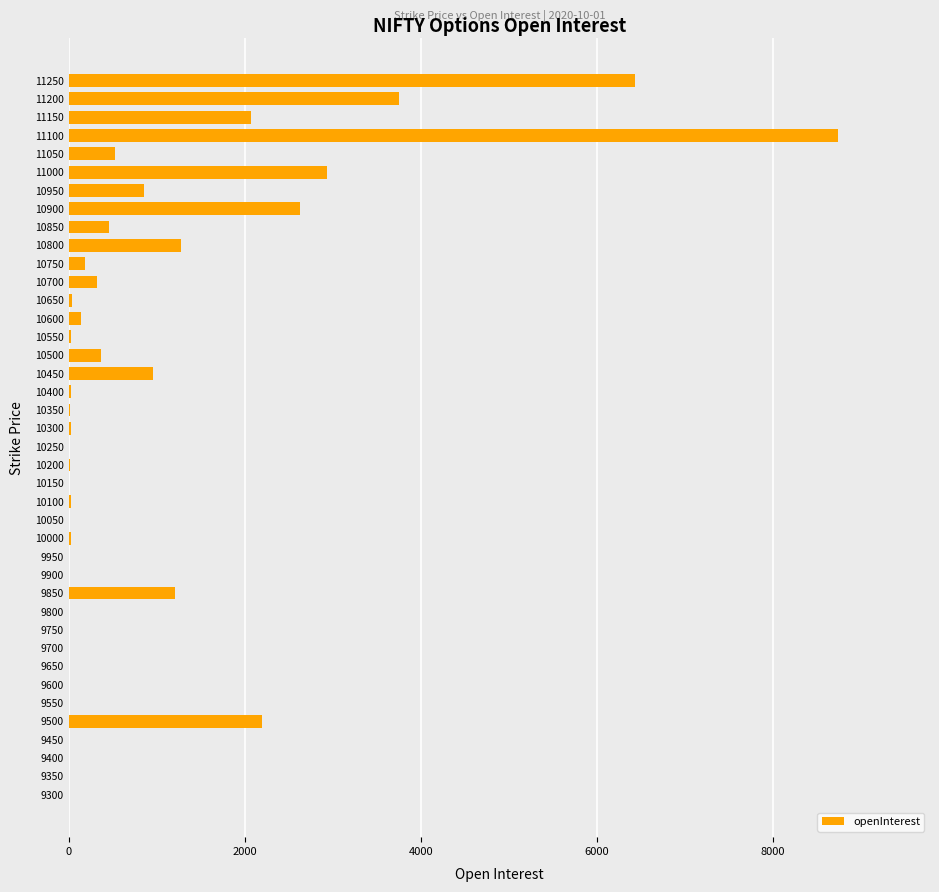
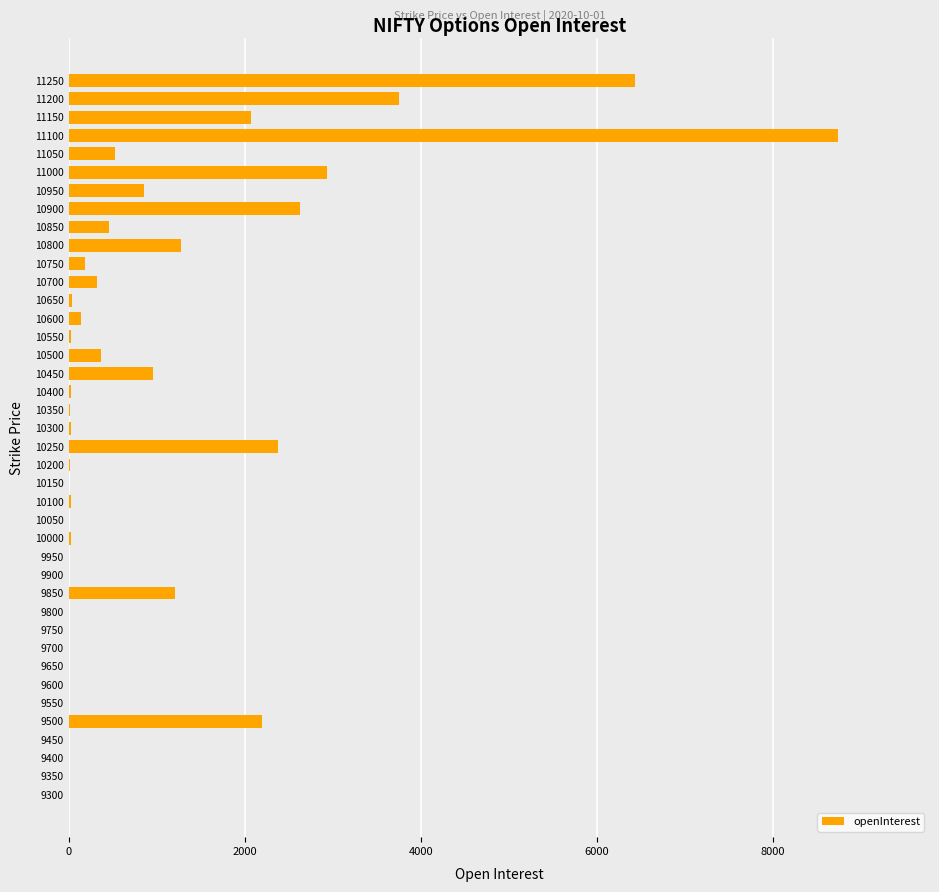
10250: 0 -> 2400
